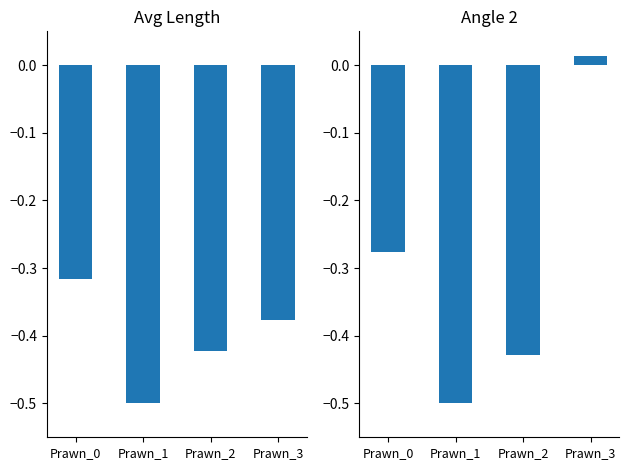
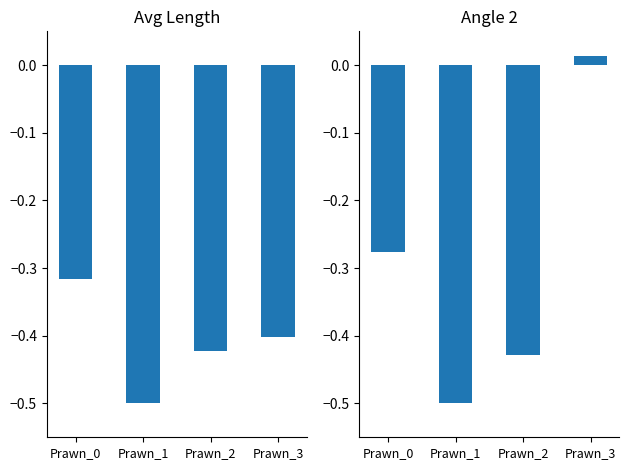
Avg Length, Prawn_3: -0.38 -> -0.40
